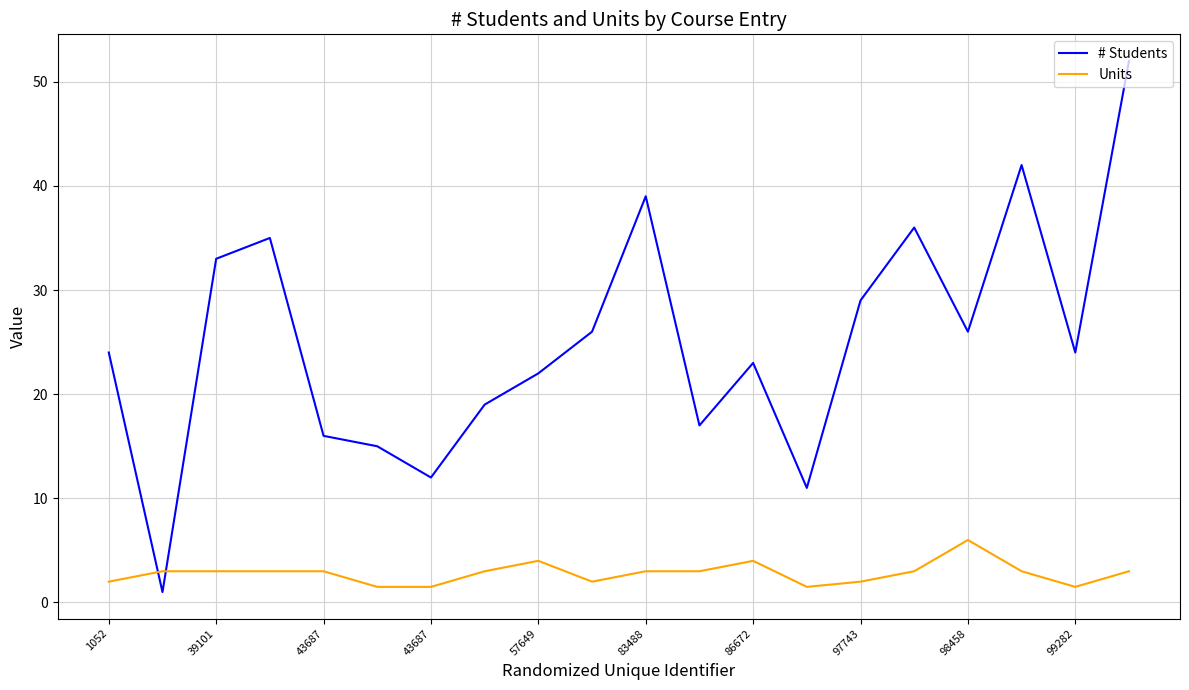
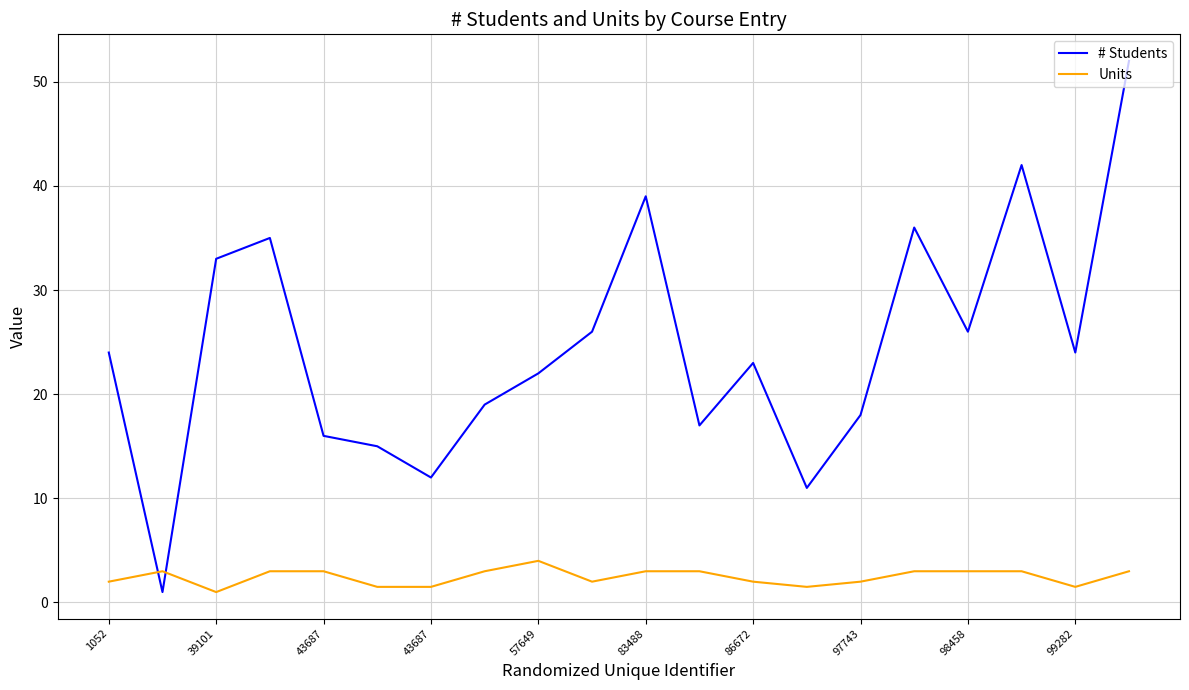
Units, 39101: 3 -> 1
Units, 86672: 4 -> 2
# Students, 97743: 29 -> 18
Units, 98458: 6 -> 3
